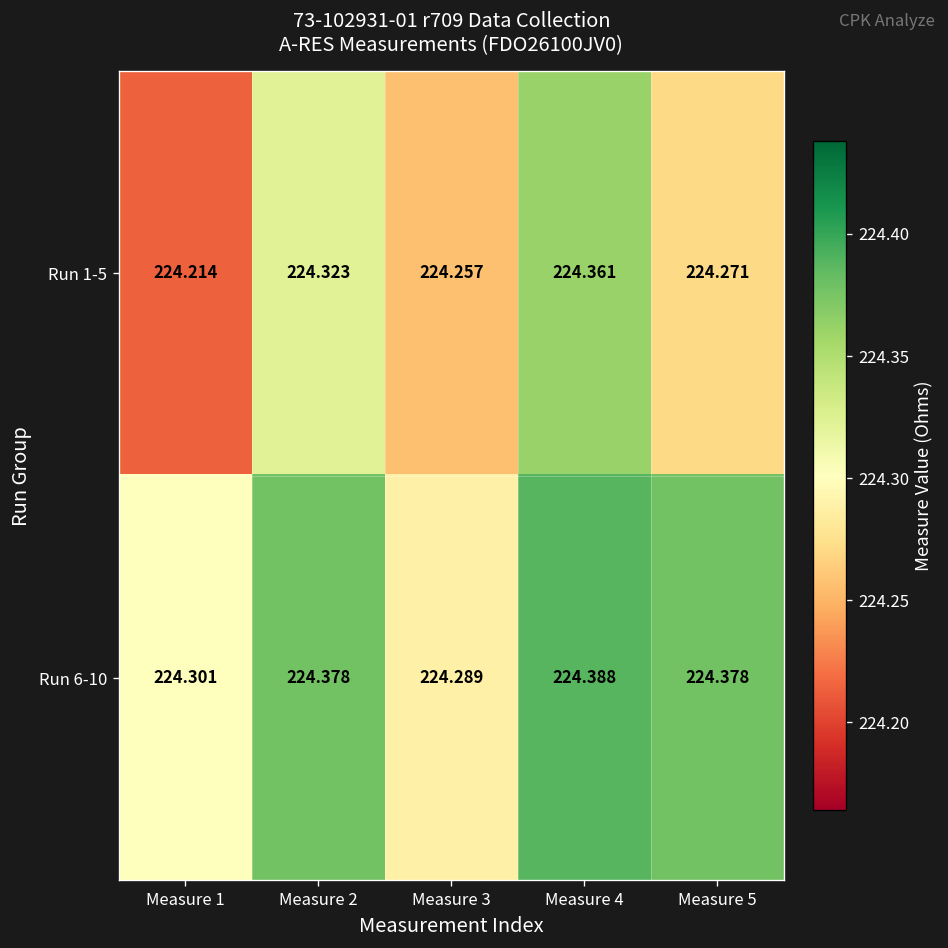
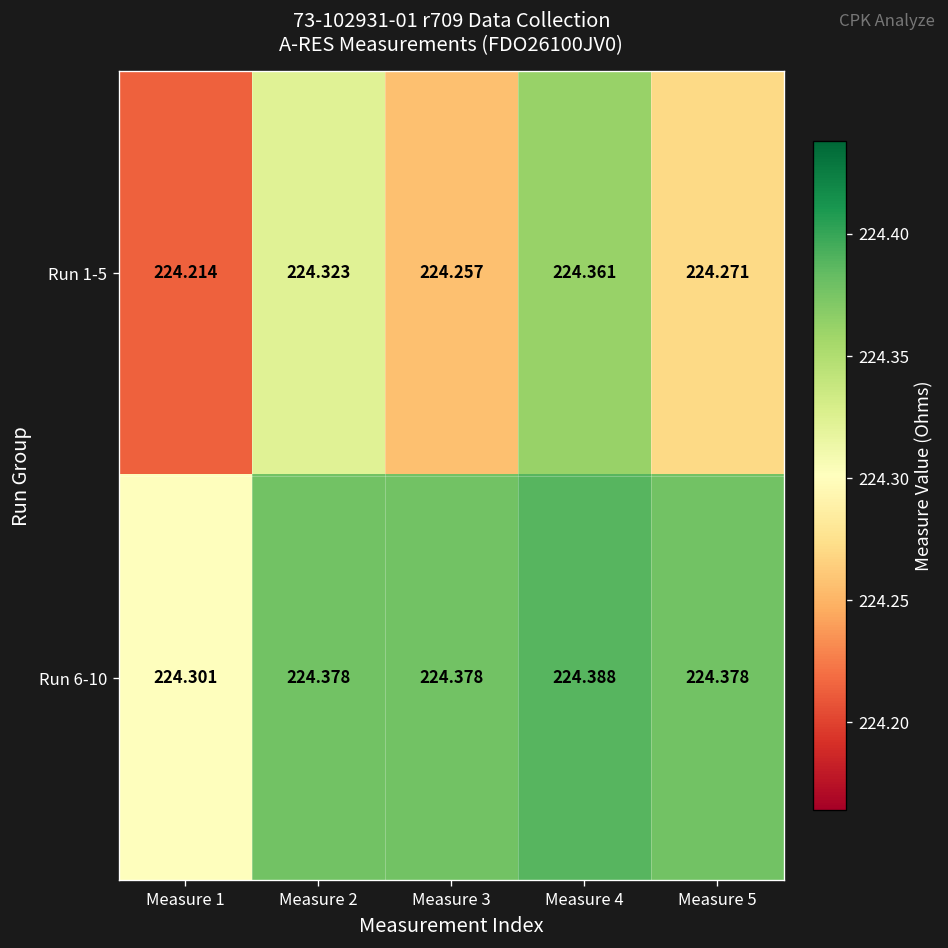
Run 6-10, Measure 3: 224.289 -> 224.378
